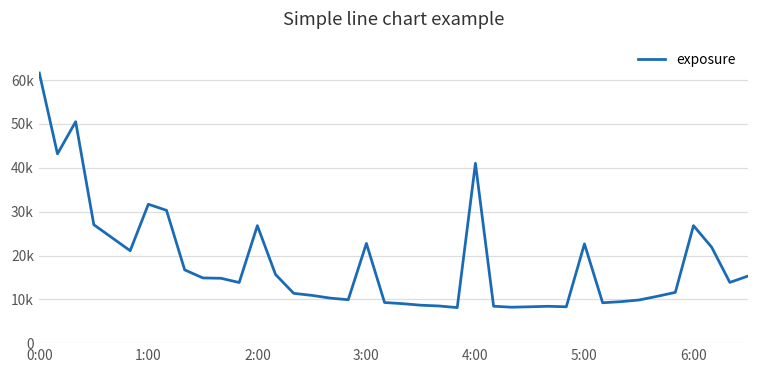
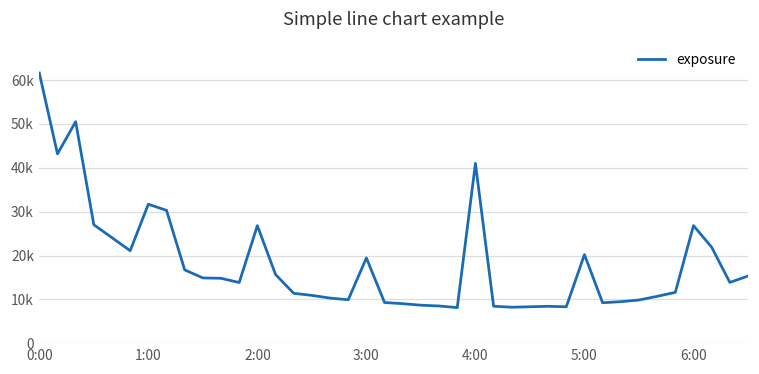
3:00: 23000 -> 19000
5:00: 23000 -> 20000
